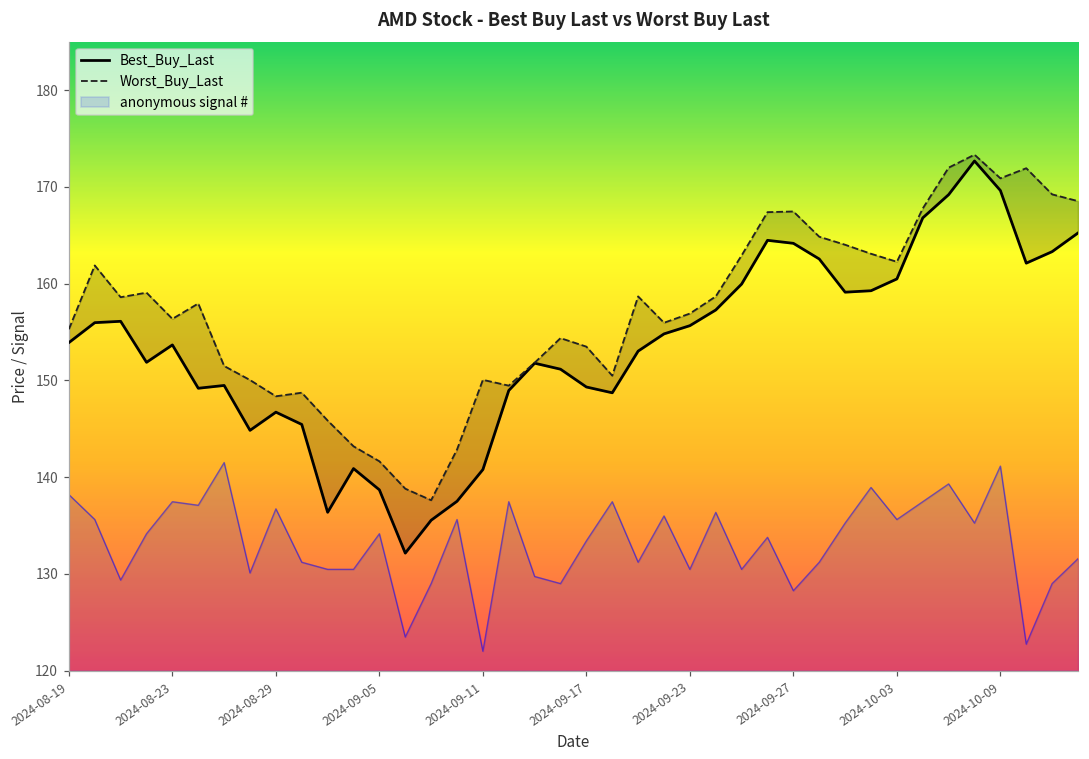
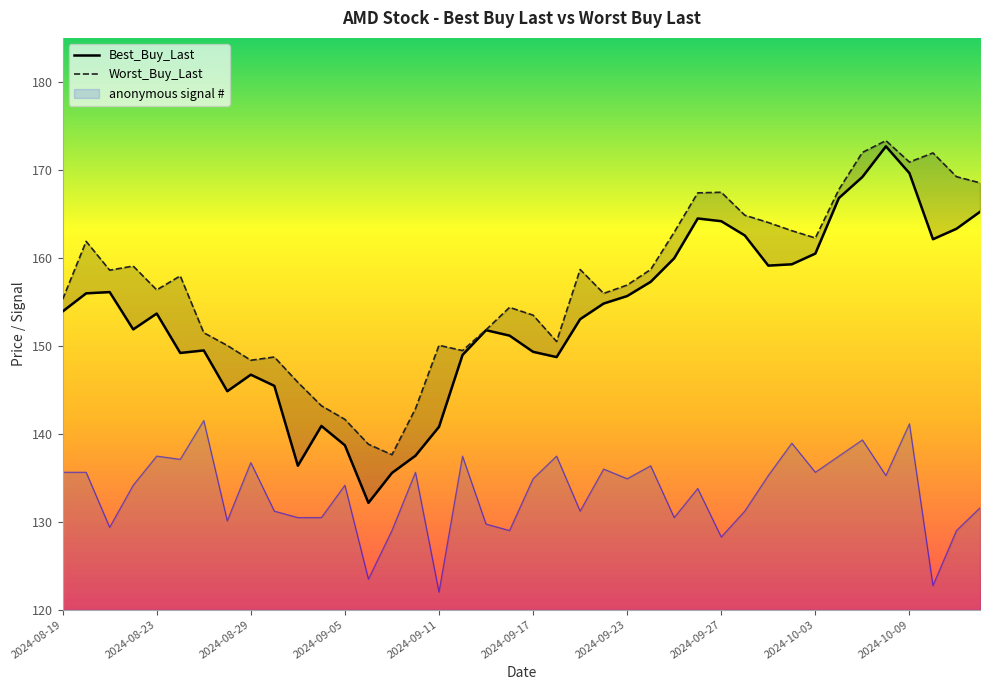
anonymous signal #, 2024-08-19: 138 -> 136
anonymous signal #, 2024-09-17: 133 -> 135
anonymous signal #, 2024-09-23: 130 -> 135
